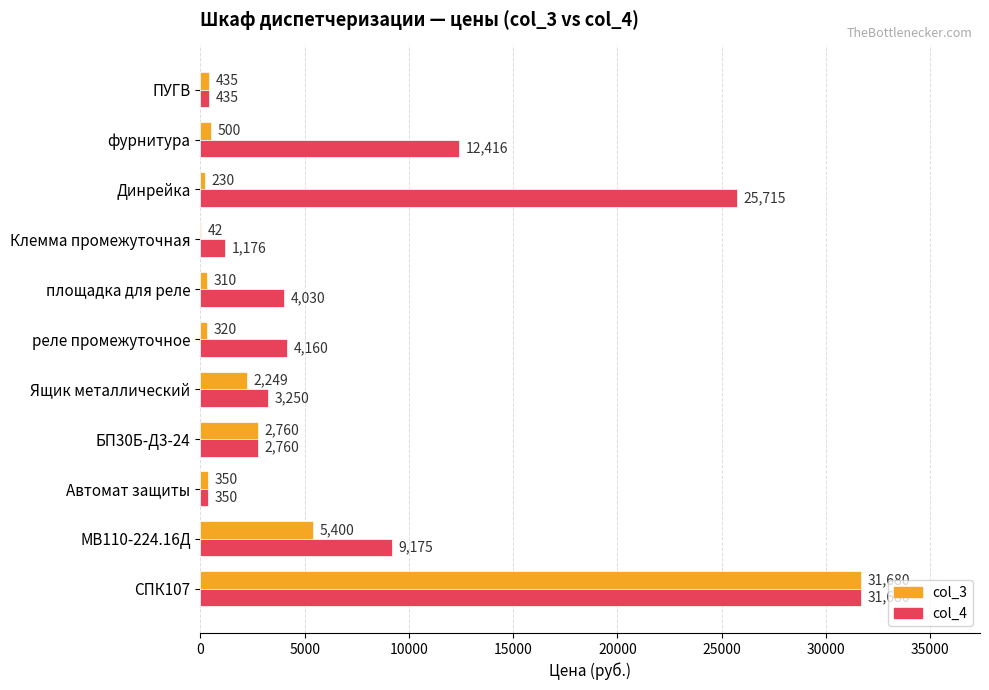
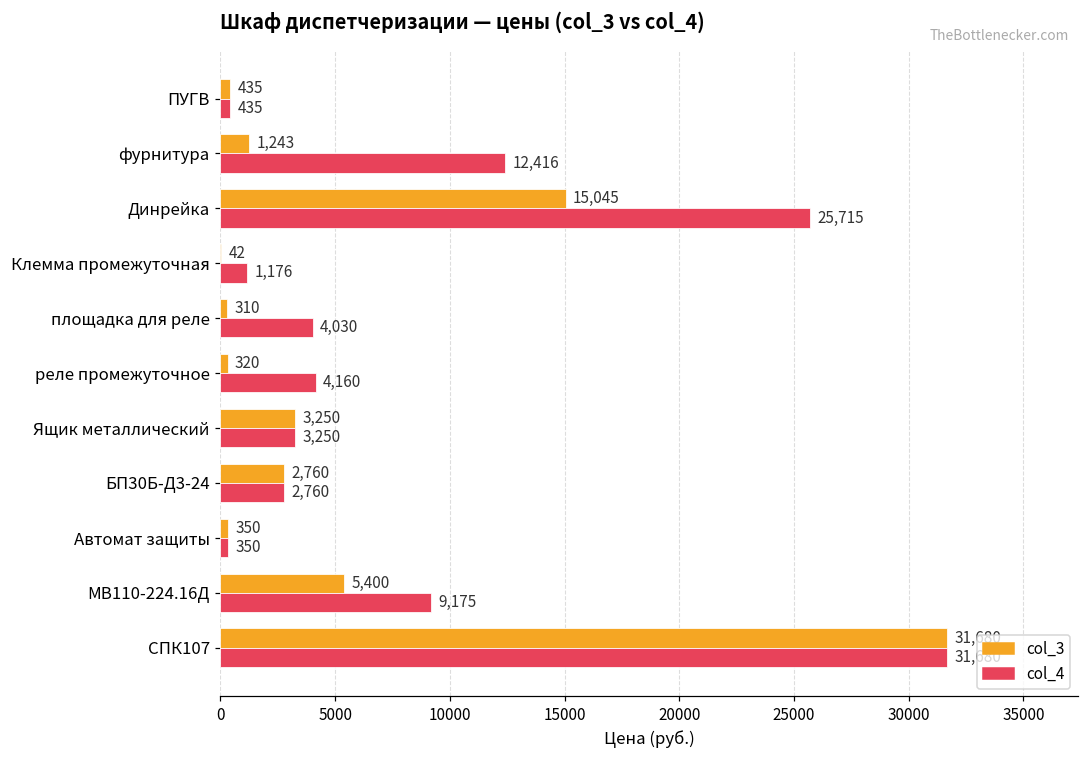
col_3, фурнитура: 500 -> 1,243
col_3, Динрейка: 230 -> 15,045
col_3, Ящик металлический: 2,249 -> 3,250
